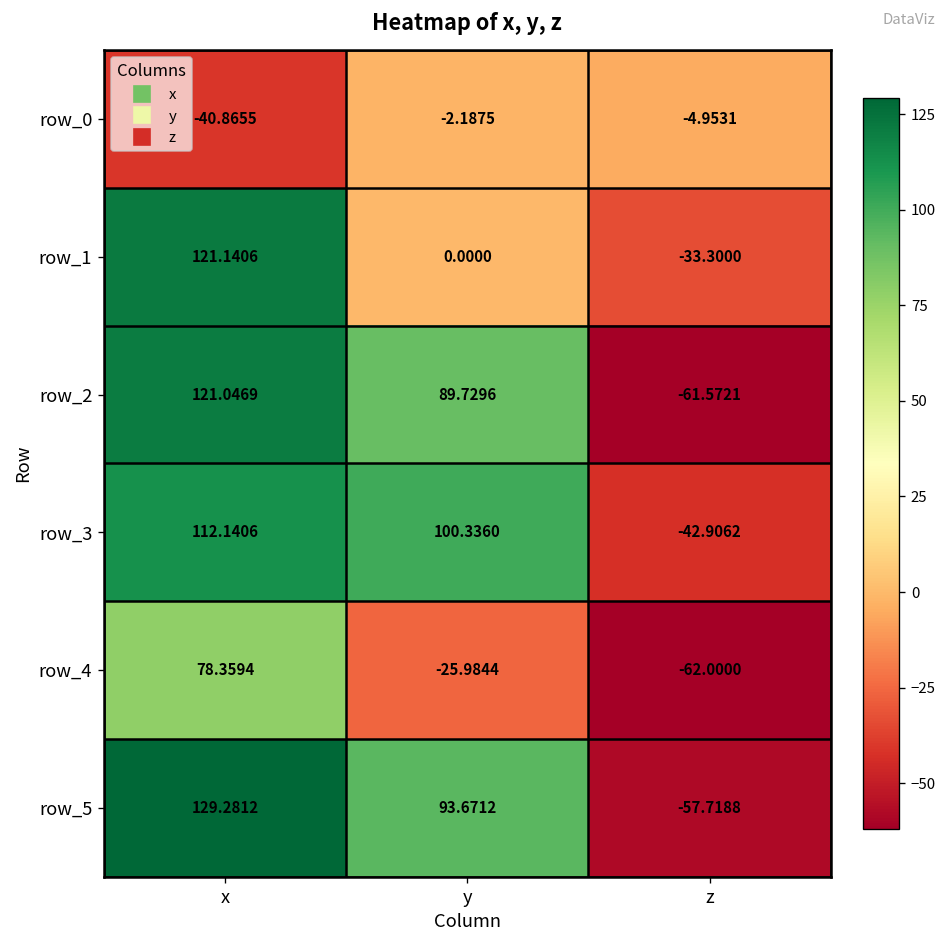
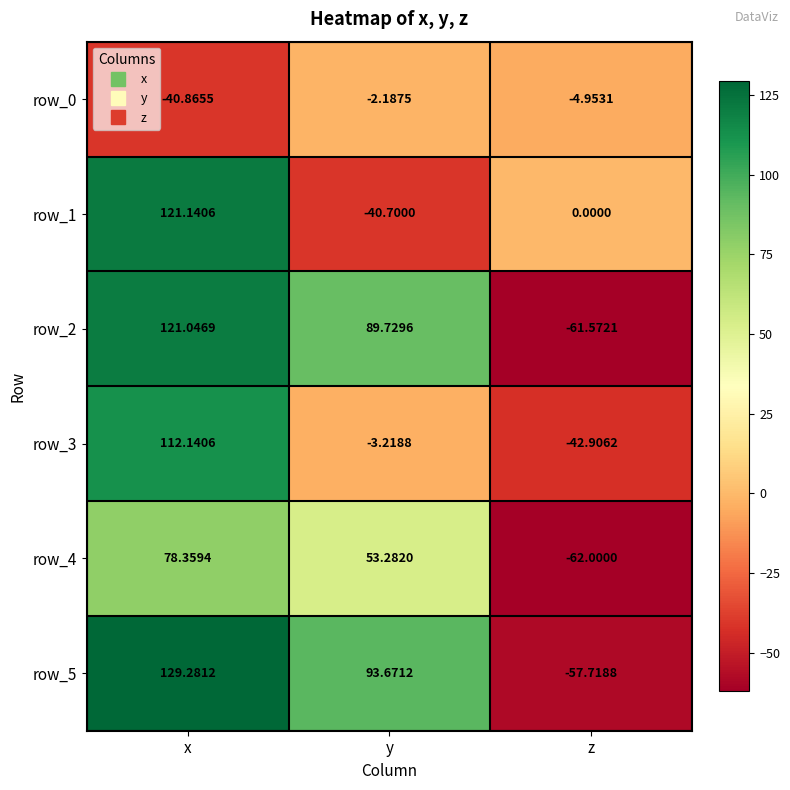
row_1, y: 0.0000 -> -40.7000
row_1, z: -33.3000 -> 0.0000
row_3, y: 100.3360 -> -3.2188
row_4, y: -25.9844 -> 53.2820
